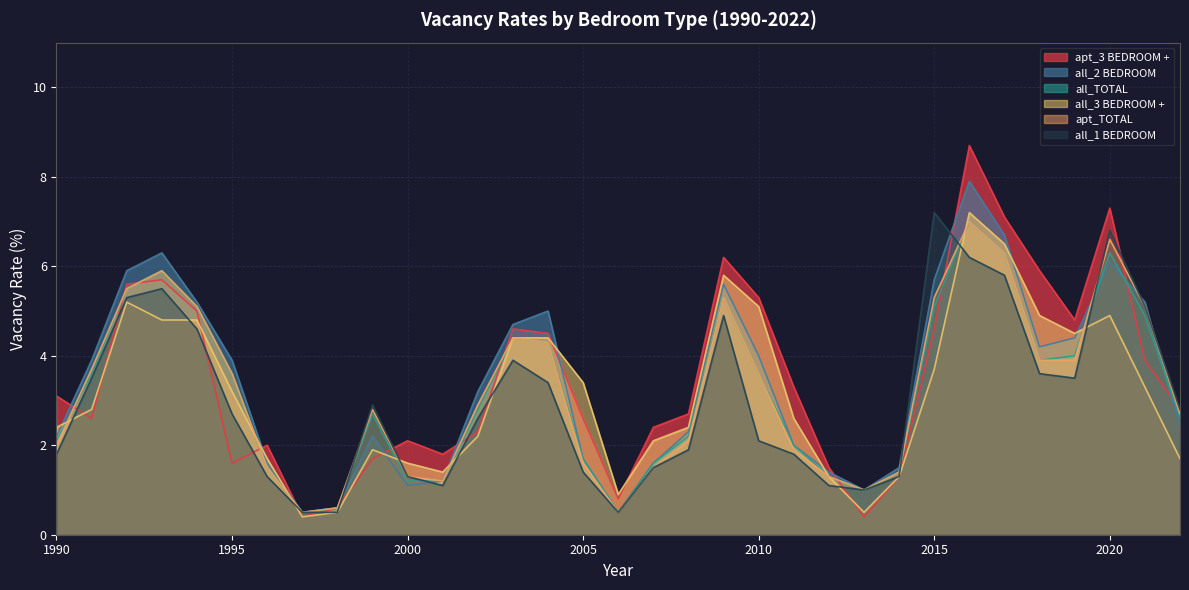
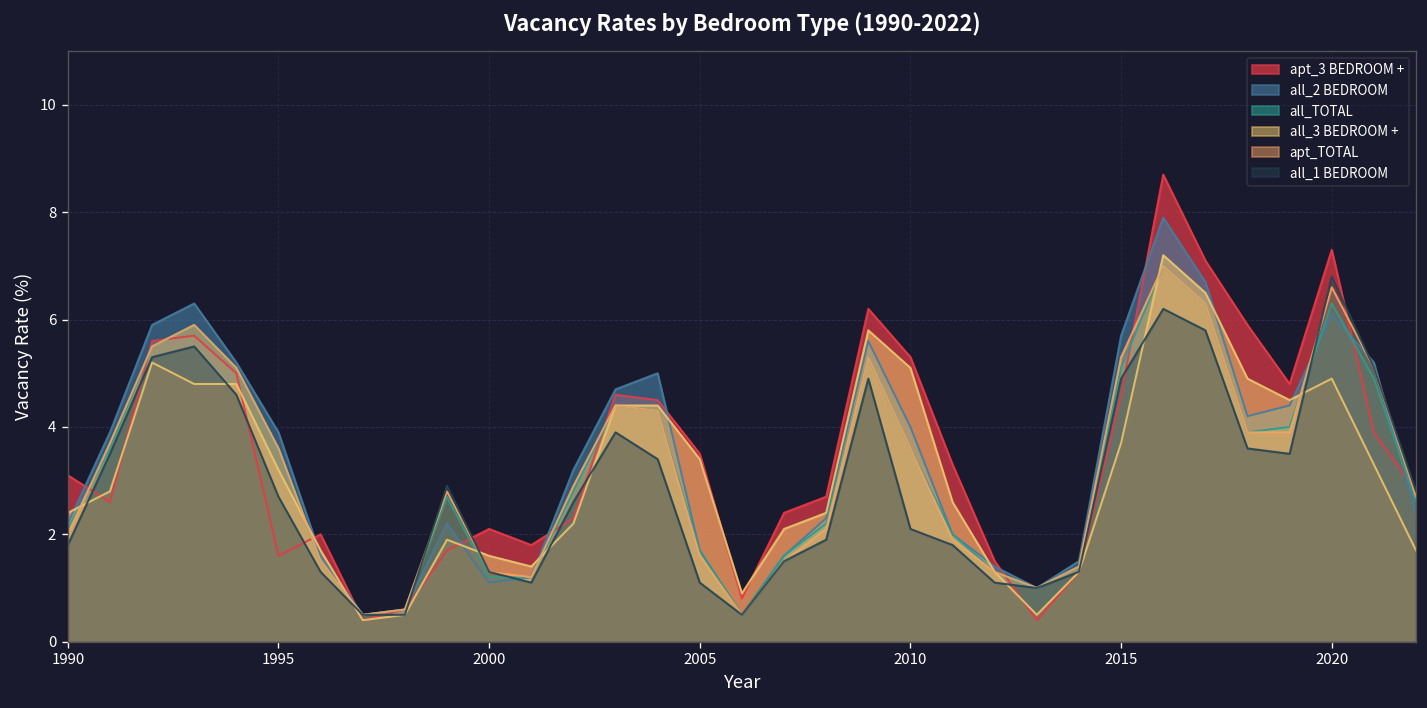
apt_3 BEDROOM +, 2005: 2.6 -> 3.5
all_1 BEDROOM, 2005: 1.4 -> 1.1
all_1 BEDROOM, 2015: 7.2 -> 4.9
